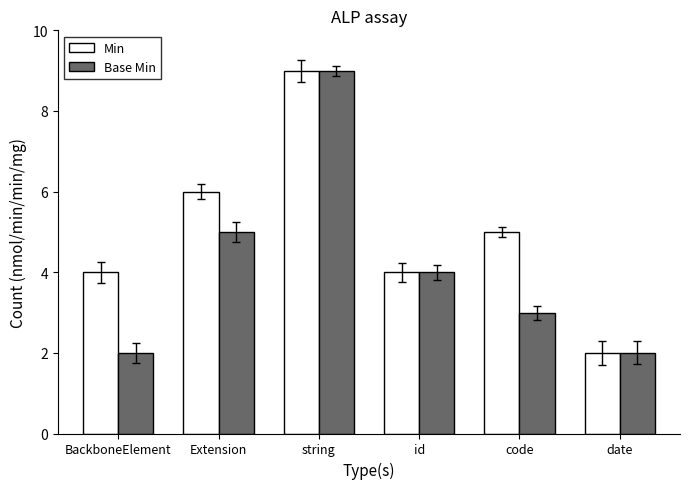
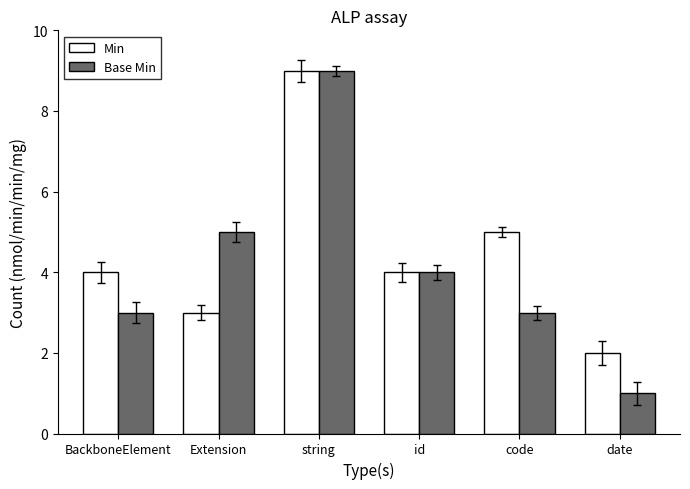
Base Min, BackboneElement: 2 -> 3
Min, Extension: 6 -> 3
Base Min, date: 2 -> 1
